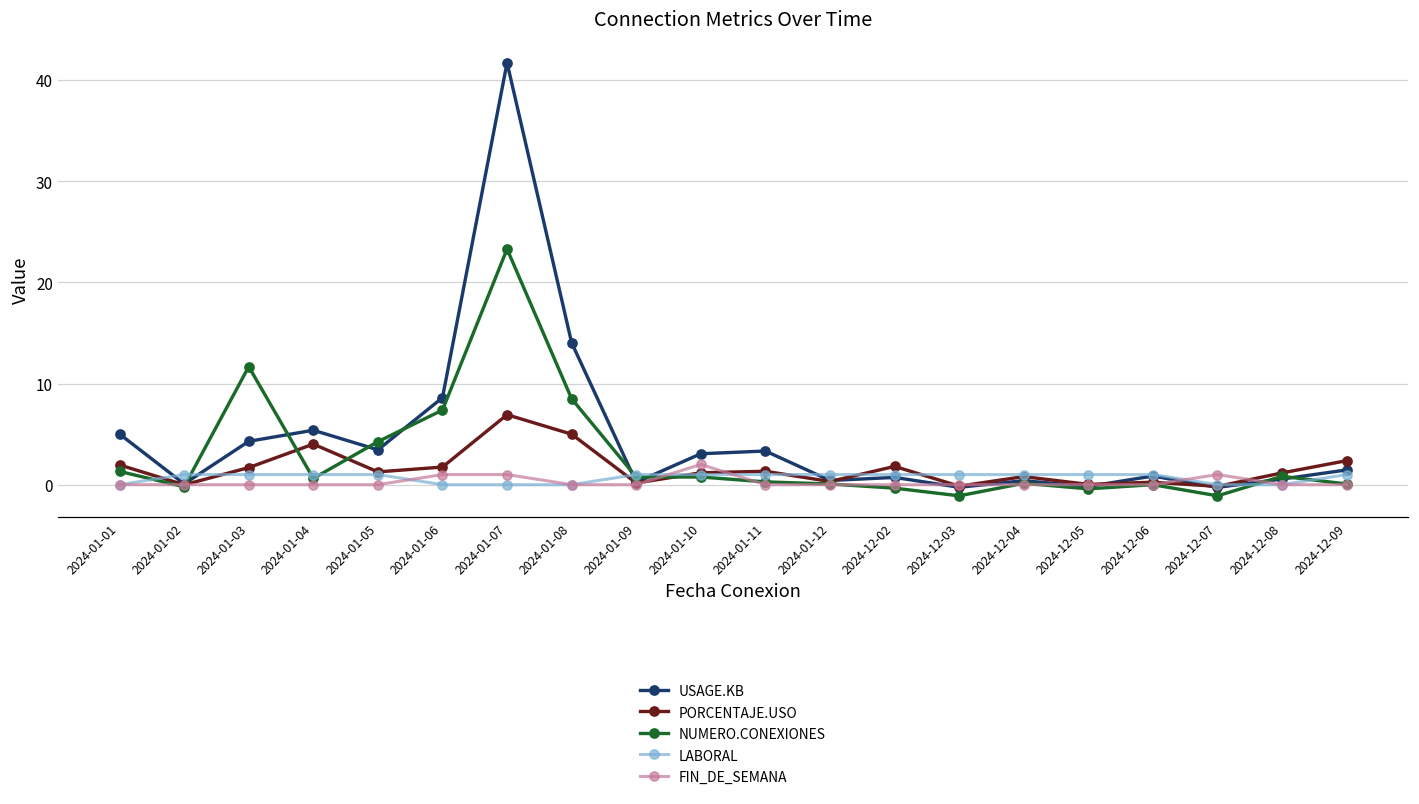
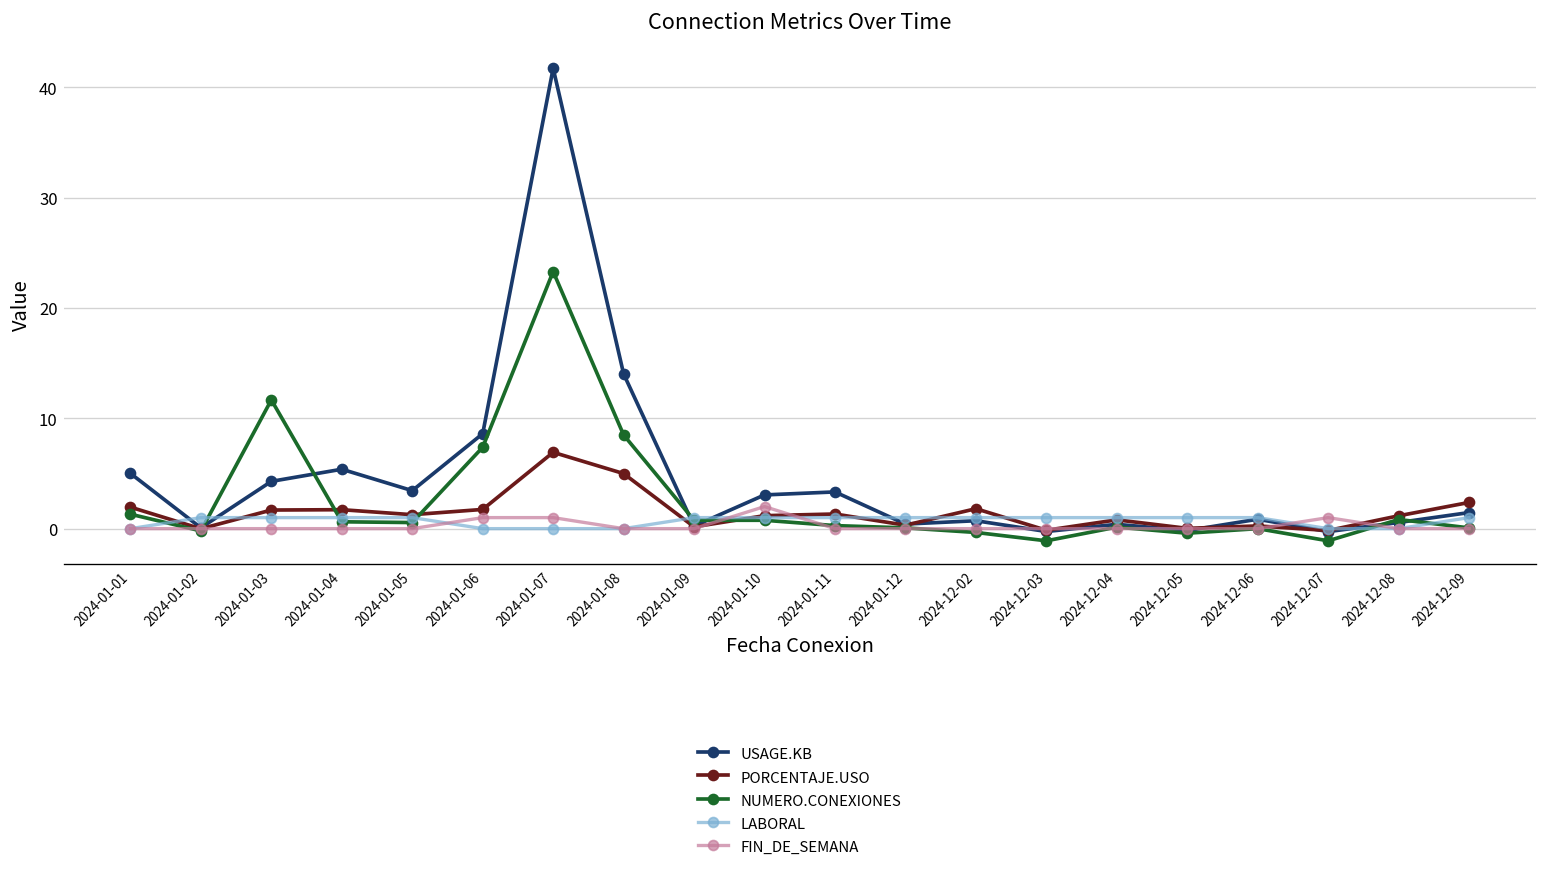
PORCENTAJE.USO, 2024-01-04: 4 -> 2
NUMERO.CONEXIONES, 2024-01-05: 4 -> 1
